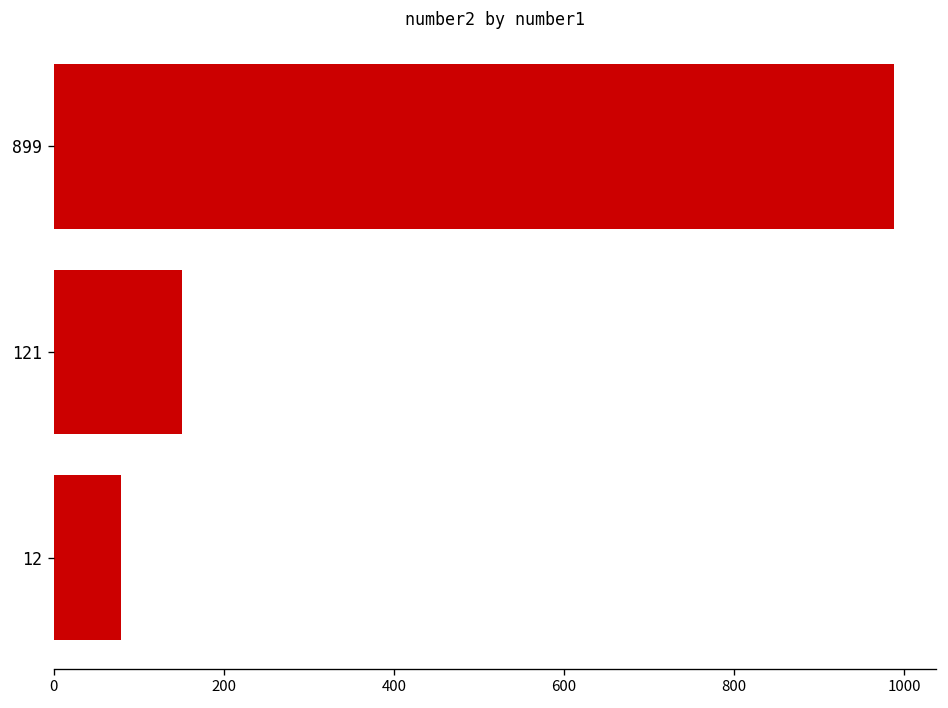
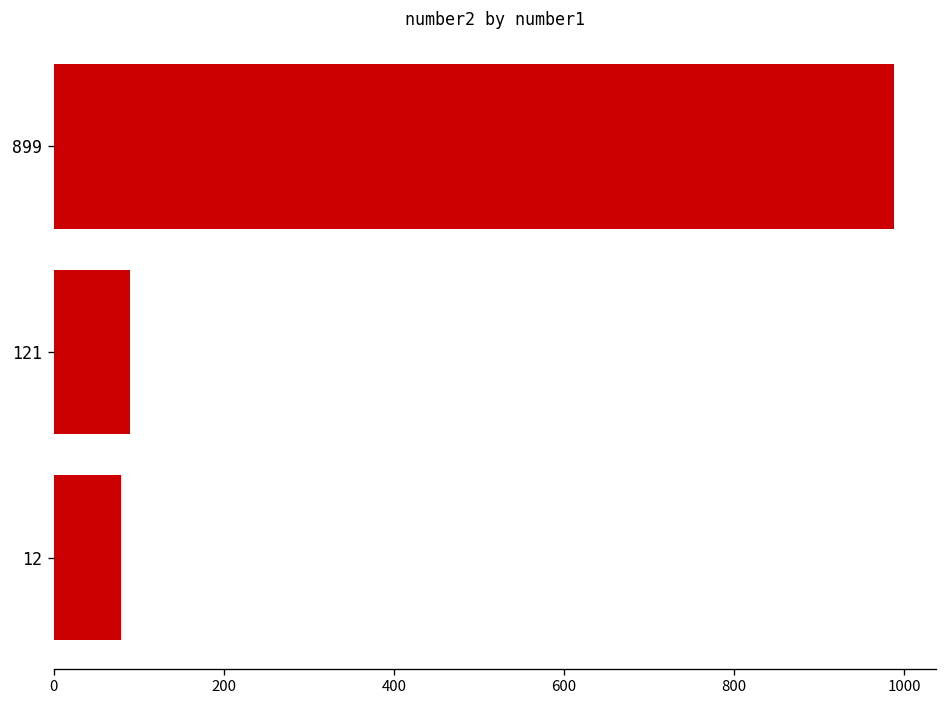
121: 150 -> 90
